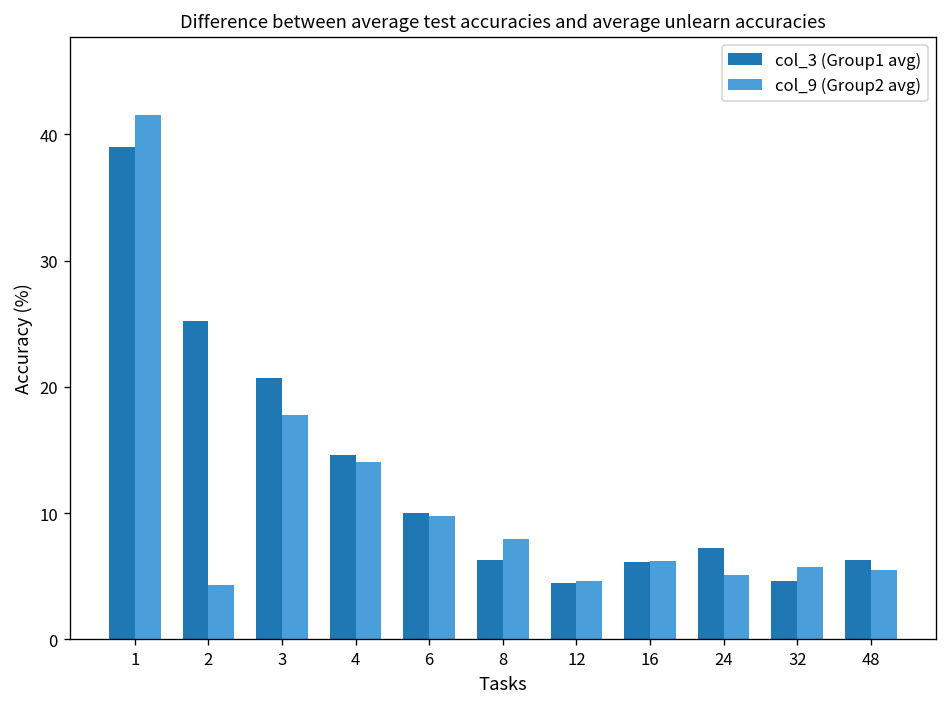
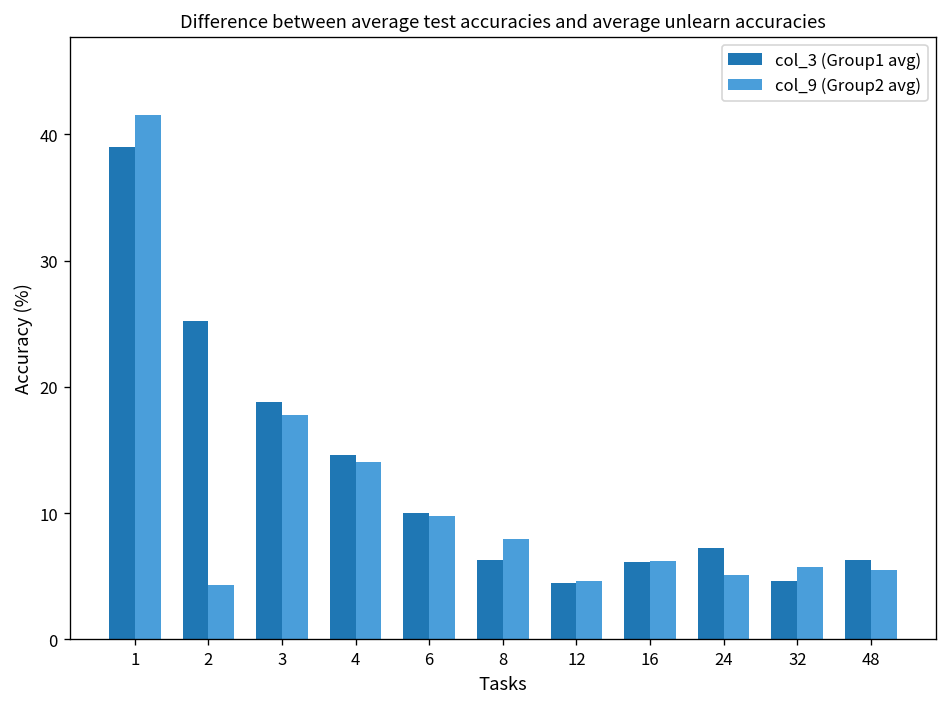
col_3 (Group1 avg), 3: 20.7 -> 18.8
